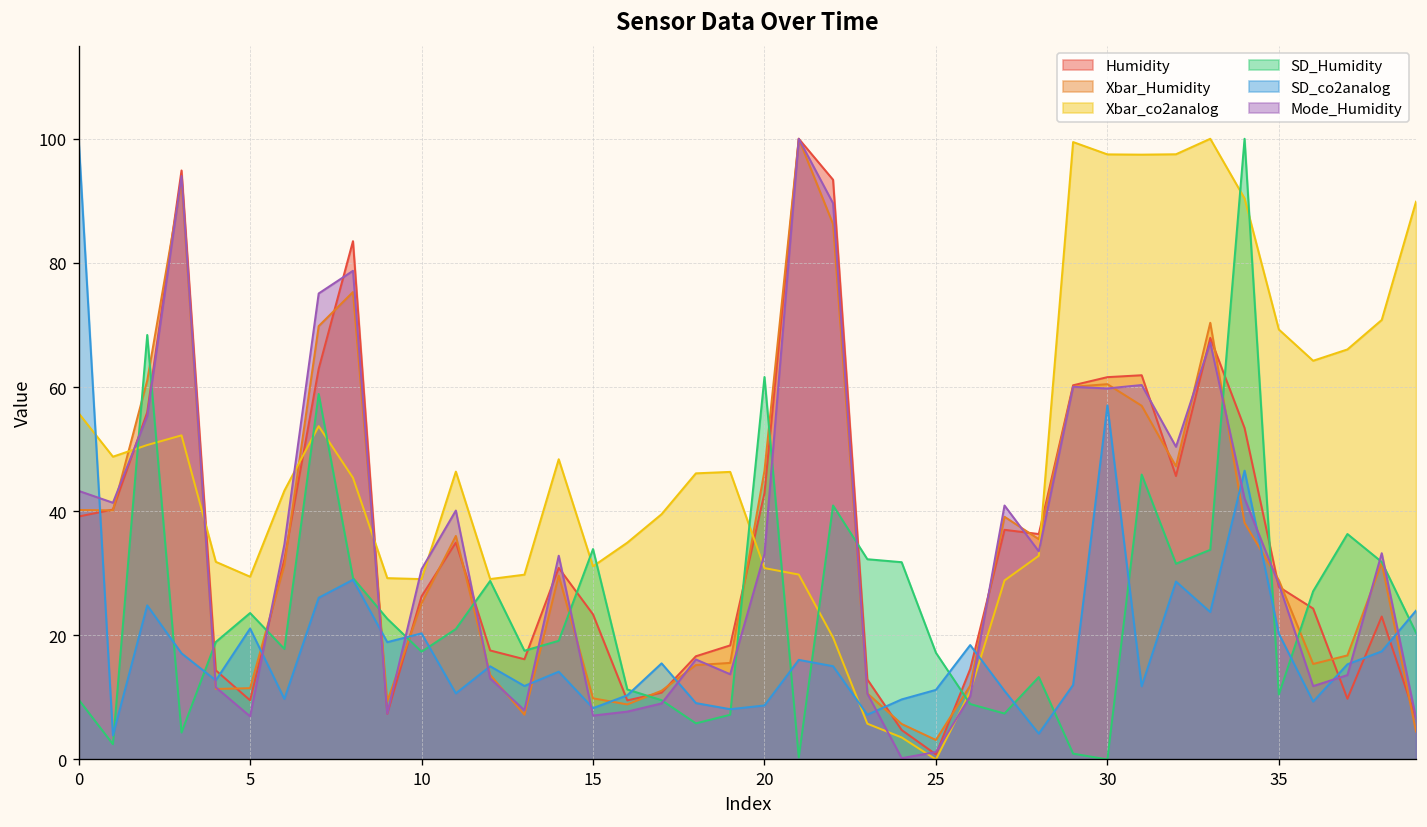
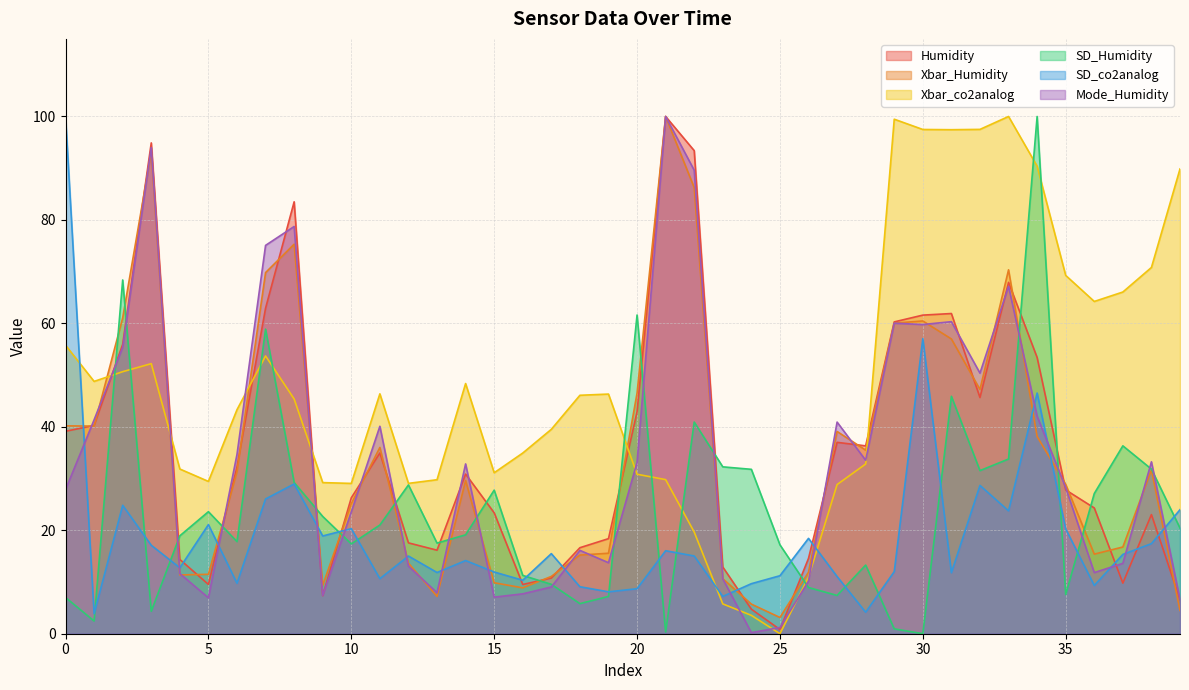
SD_Humidity, 0: 10 -> 7
Mode_Humidity, 0: 43 -> 28
Mode_Humidity, 10: 31 -> 24
SD_Humidity, 15: 34 -> 28
SD_co2analog, 15: 8 -> 12
SD_Humidity, 35: 10 -> 8
